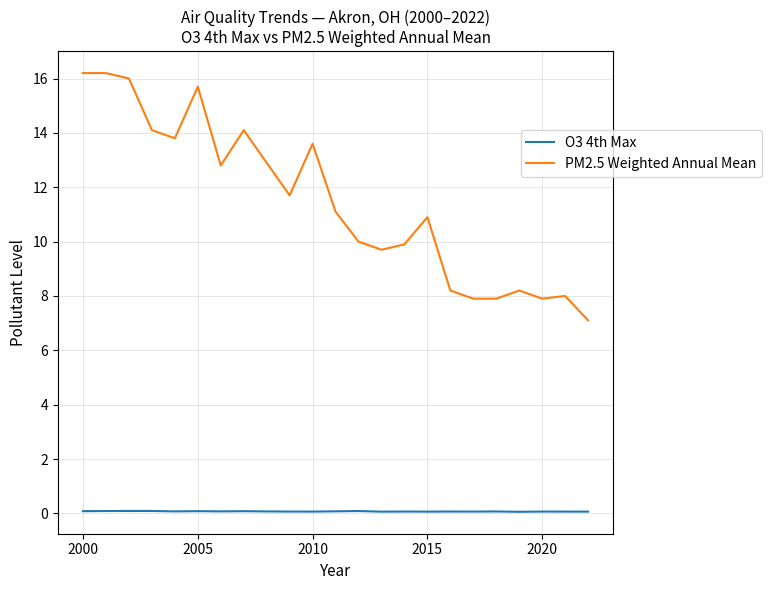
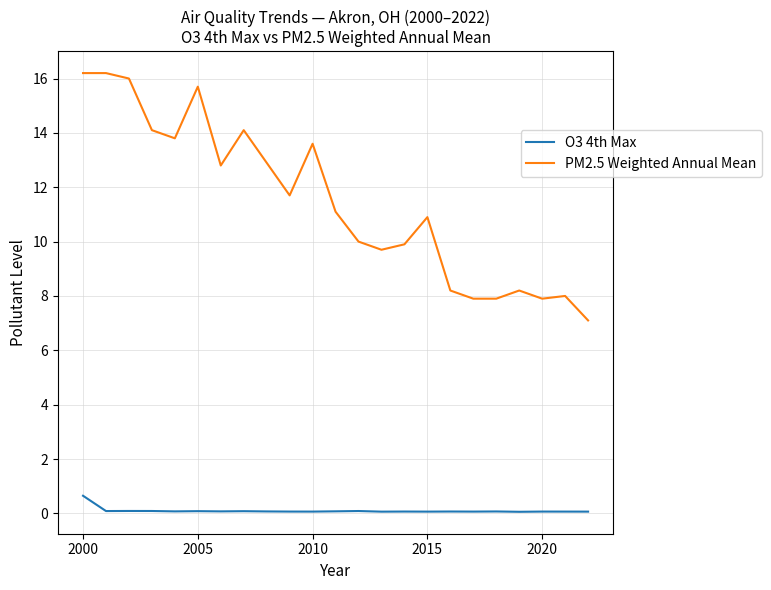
O3 4th Max, 2000: 0.1 -> 0.6
